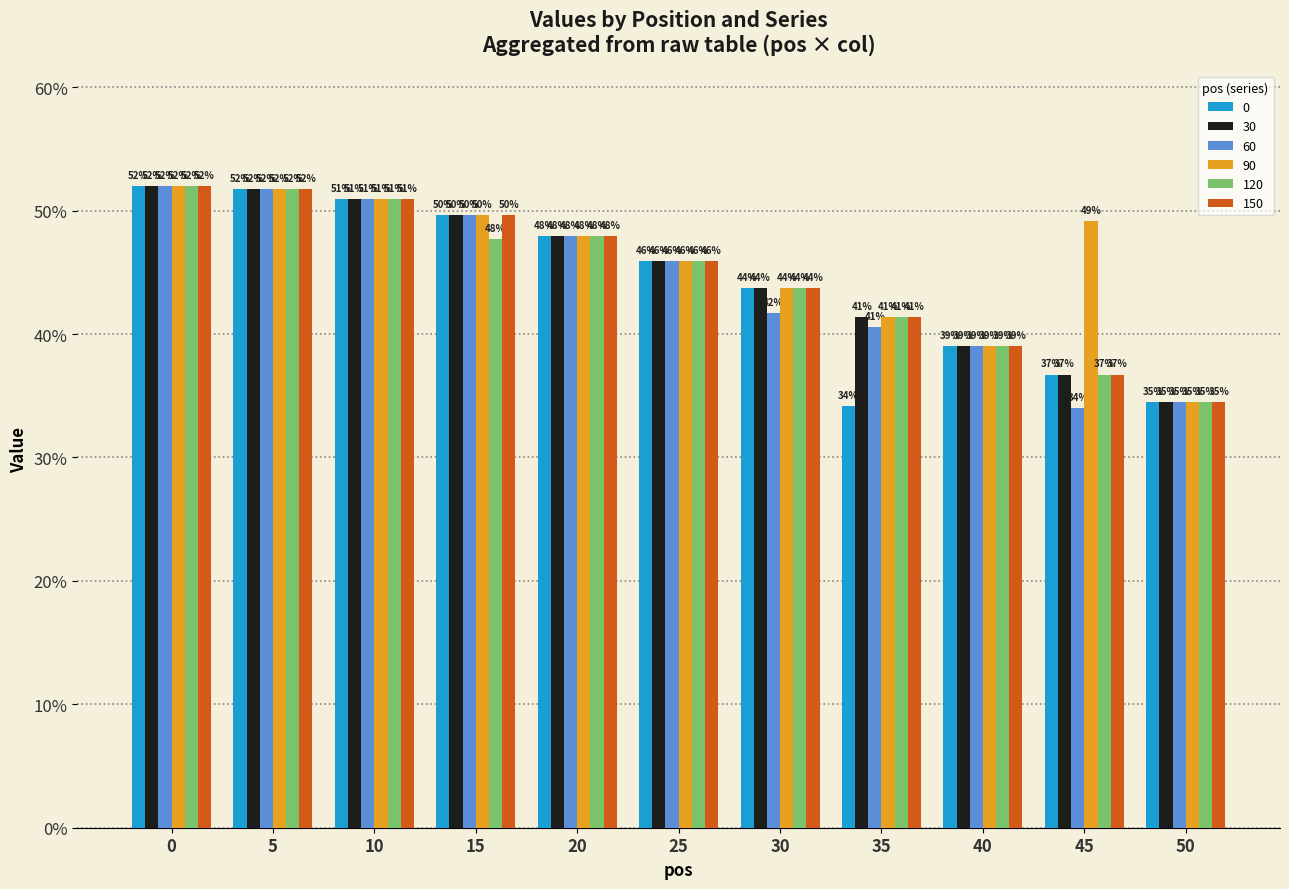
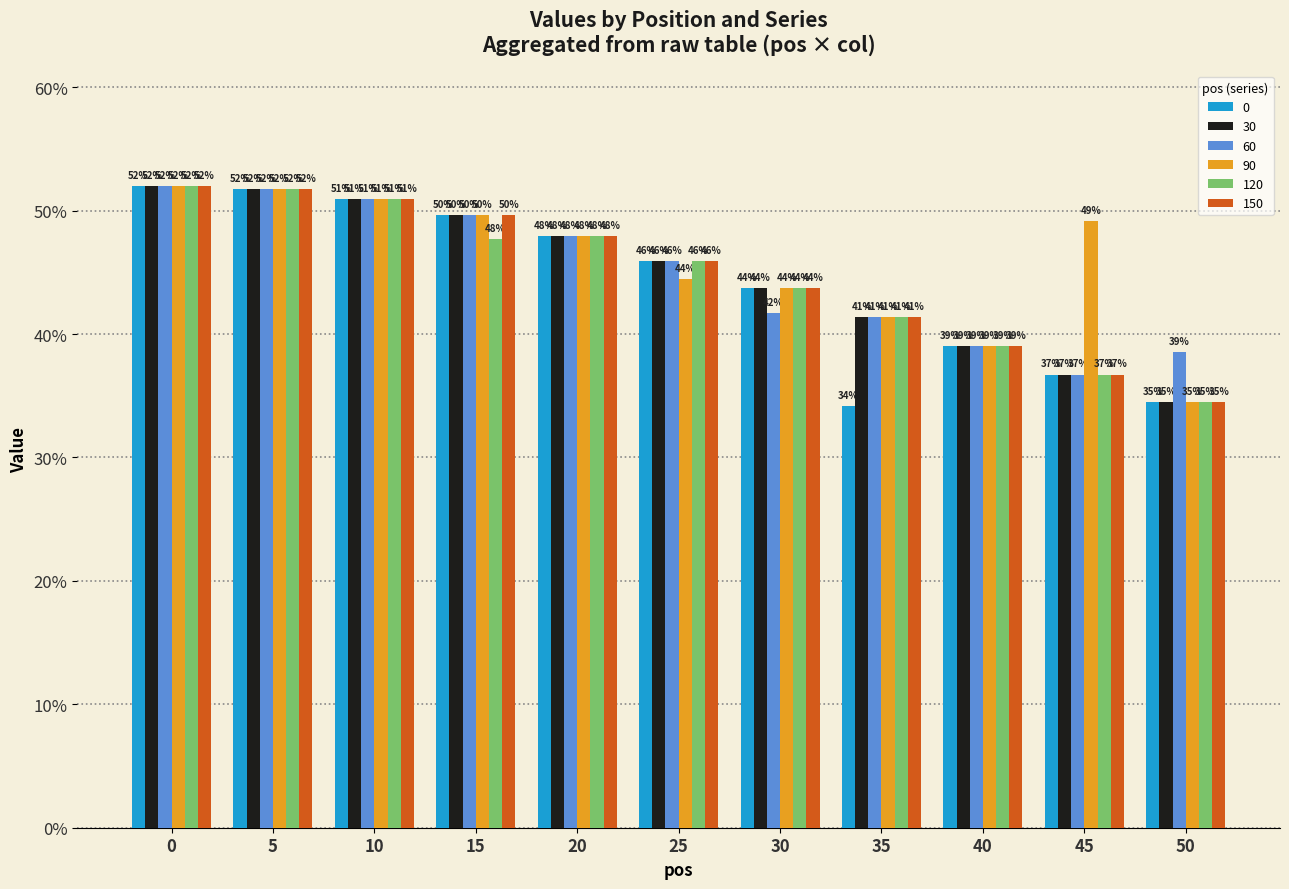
90, 25: 46% -> 44%
60, 35: 40.5% -> 41.4%
60, 45: 34% -> 37%
60, 50: 35% -> 39%
